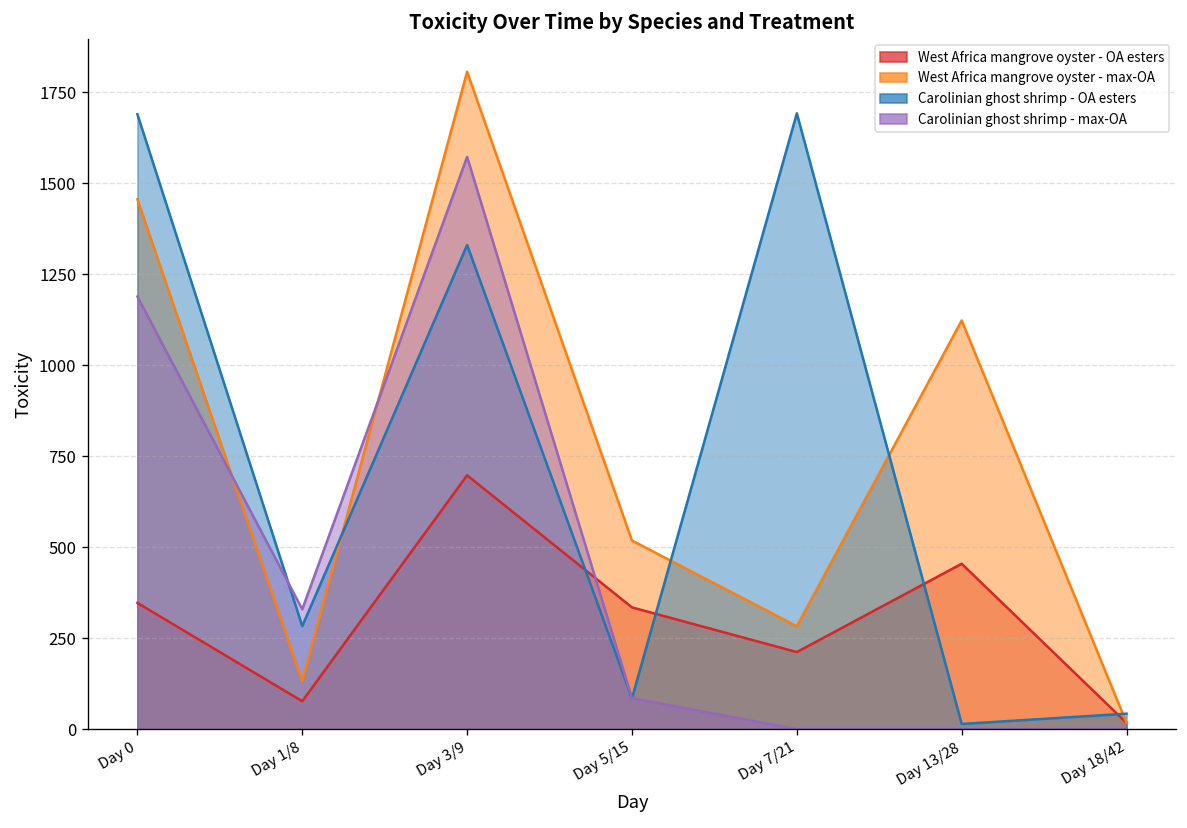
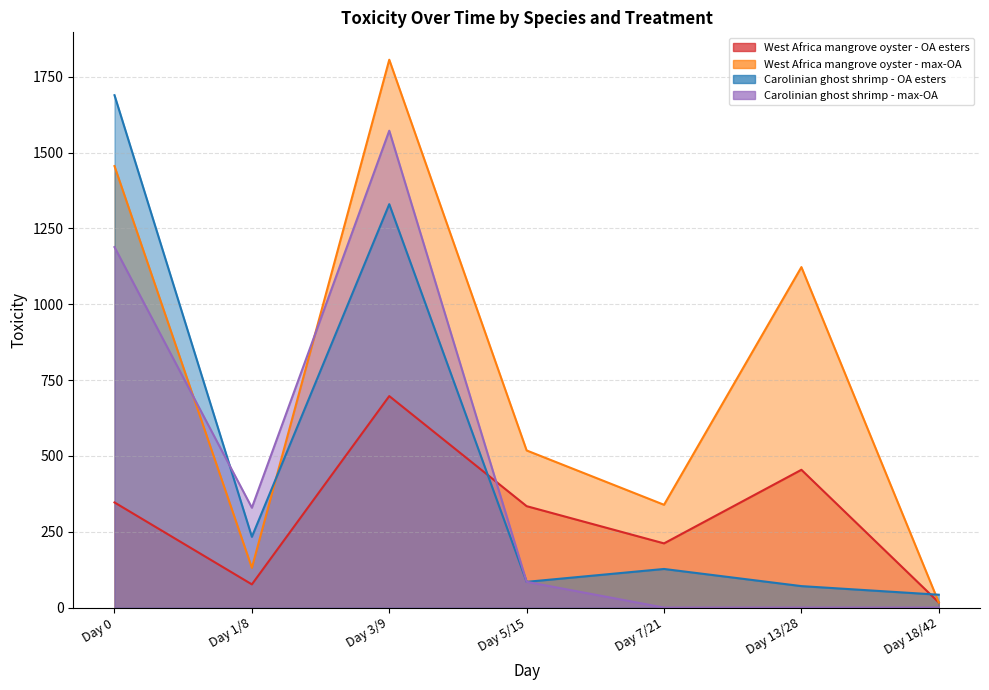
Carolinian ghost shrimp - OA esters, Day 1/8: 280 -> 230
West Africa mangrove oyster - max-OA, Day 7/21: 280 -> 340
Carolinian ghost shrimp - OA esters, Day 7/21: 1690 -> 130
Carolinian ghost shrimp - OA esters, Day 13/28: 10 -> 70
